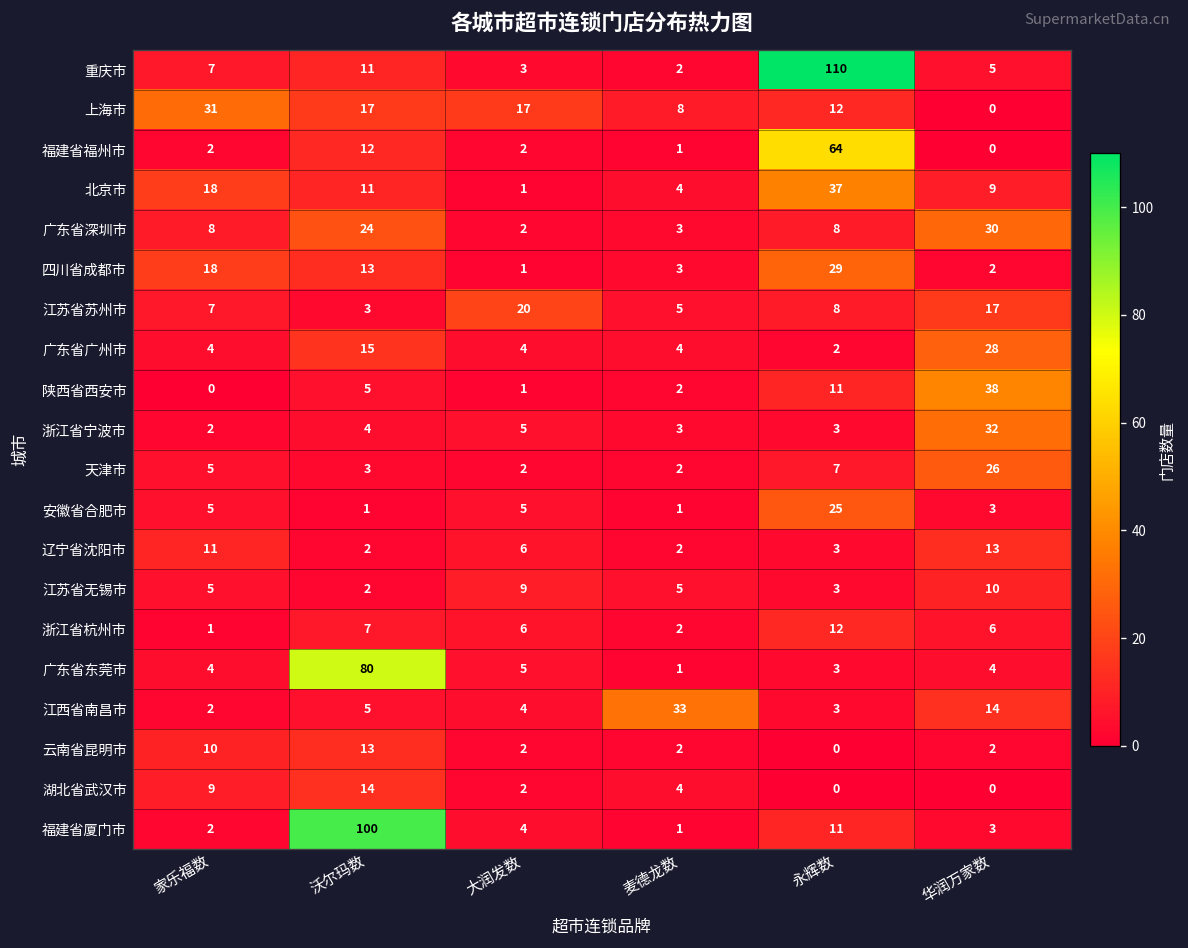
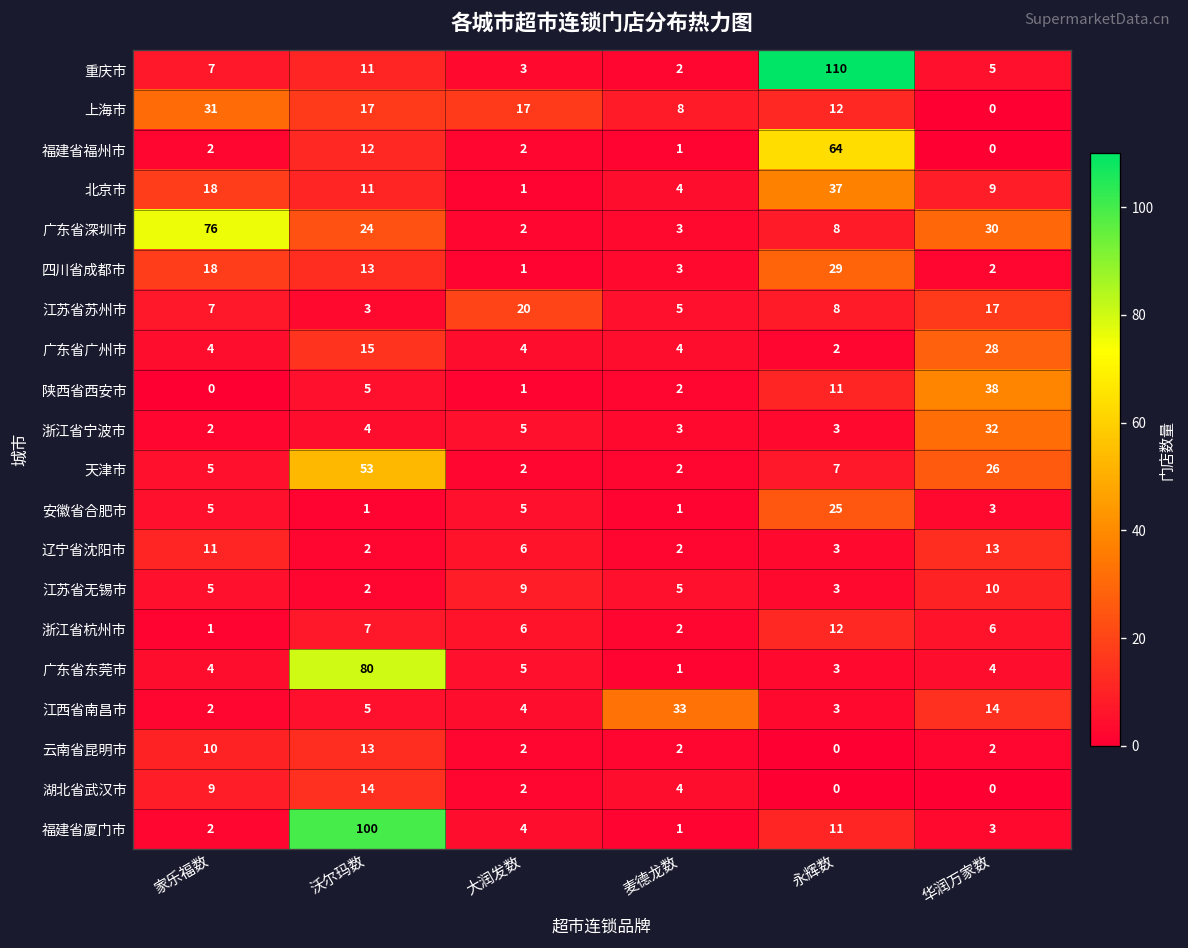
广东省深圳市, 家乐福数: 8 -> 76
天津市, 沃尔玛数: 3 -> 53
